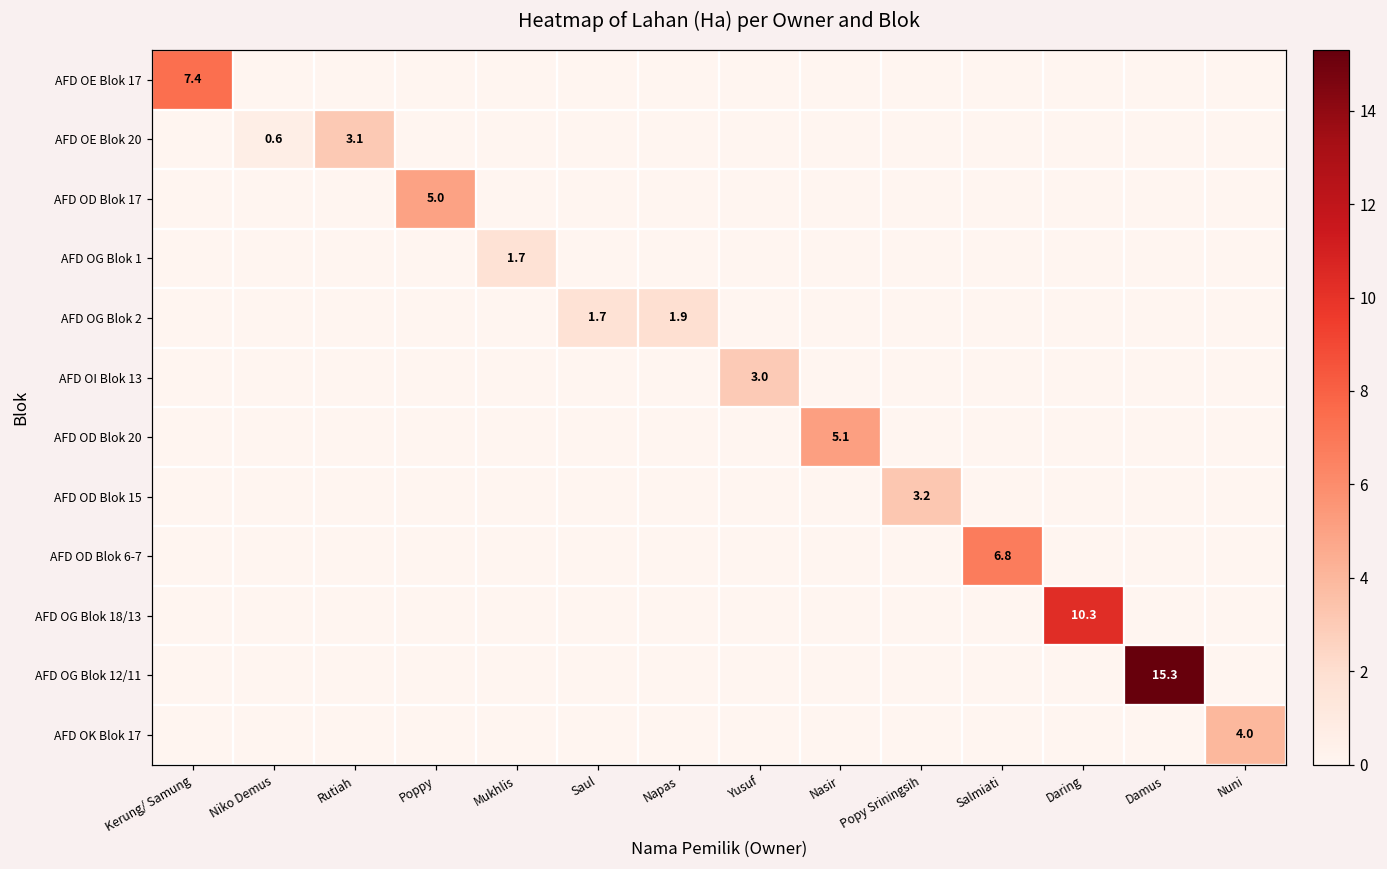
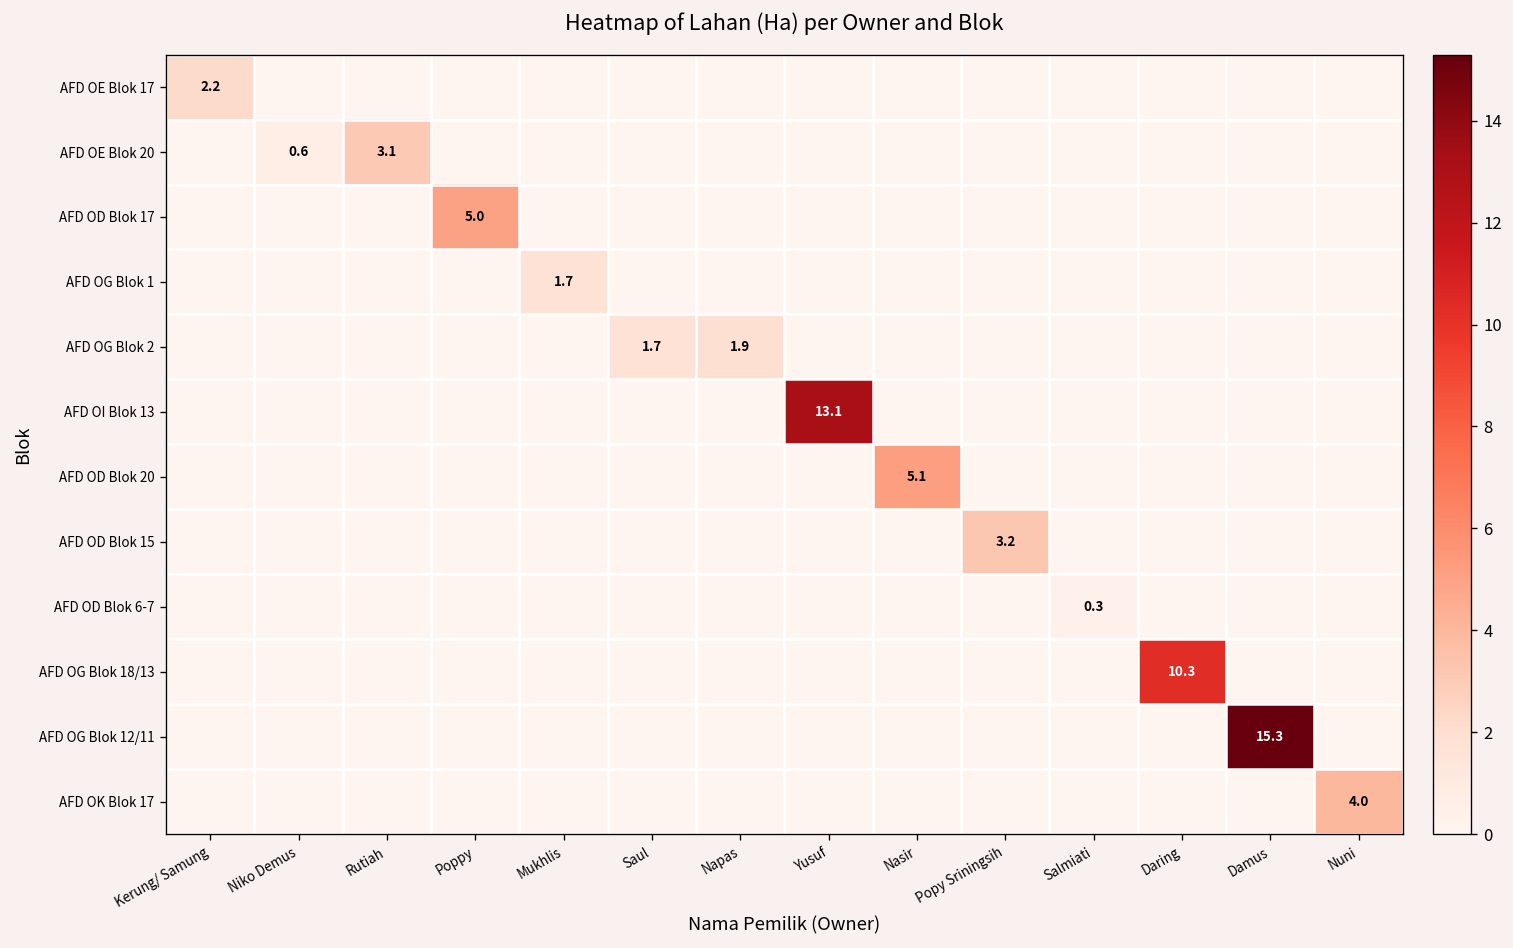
AFD OE Blok 17, Kerung/ Samung: 7.4 -> 2.2
AFD OI Blok 13, Yusuf: 3.0 -> 13.1
AFD OD Blok 6-7, Salmiati: 6.8 -> 0.3
